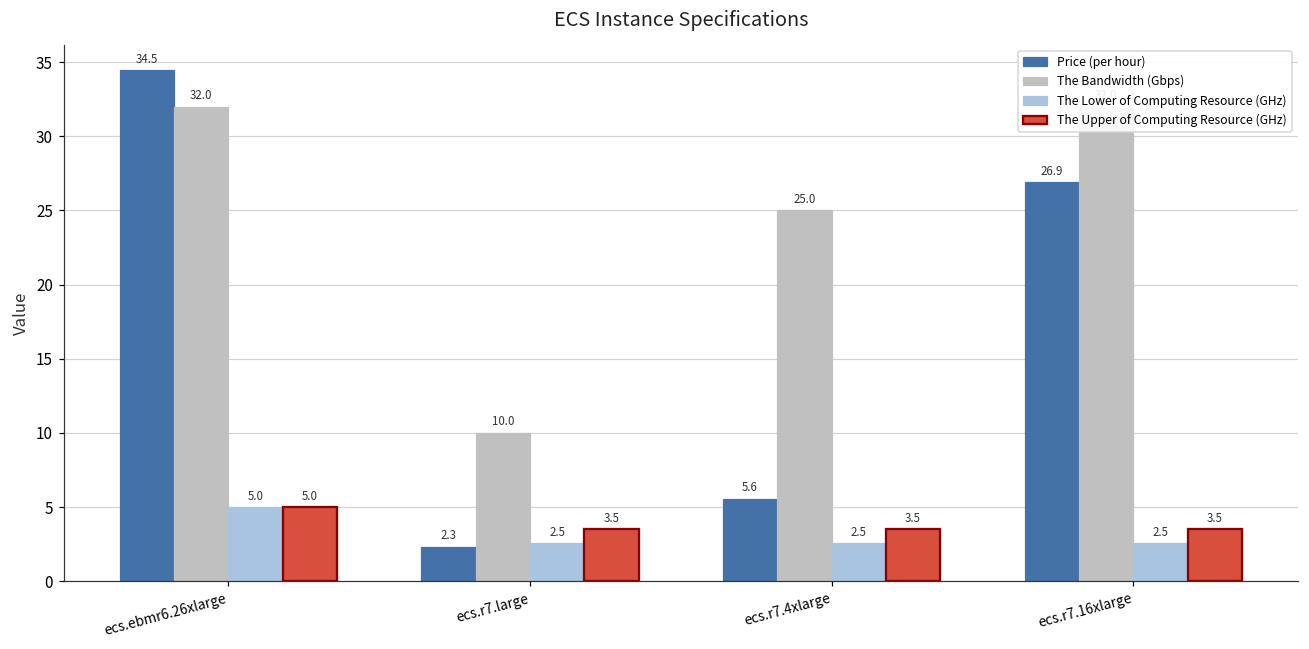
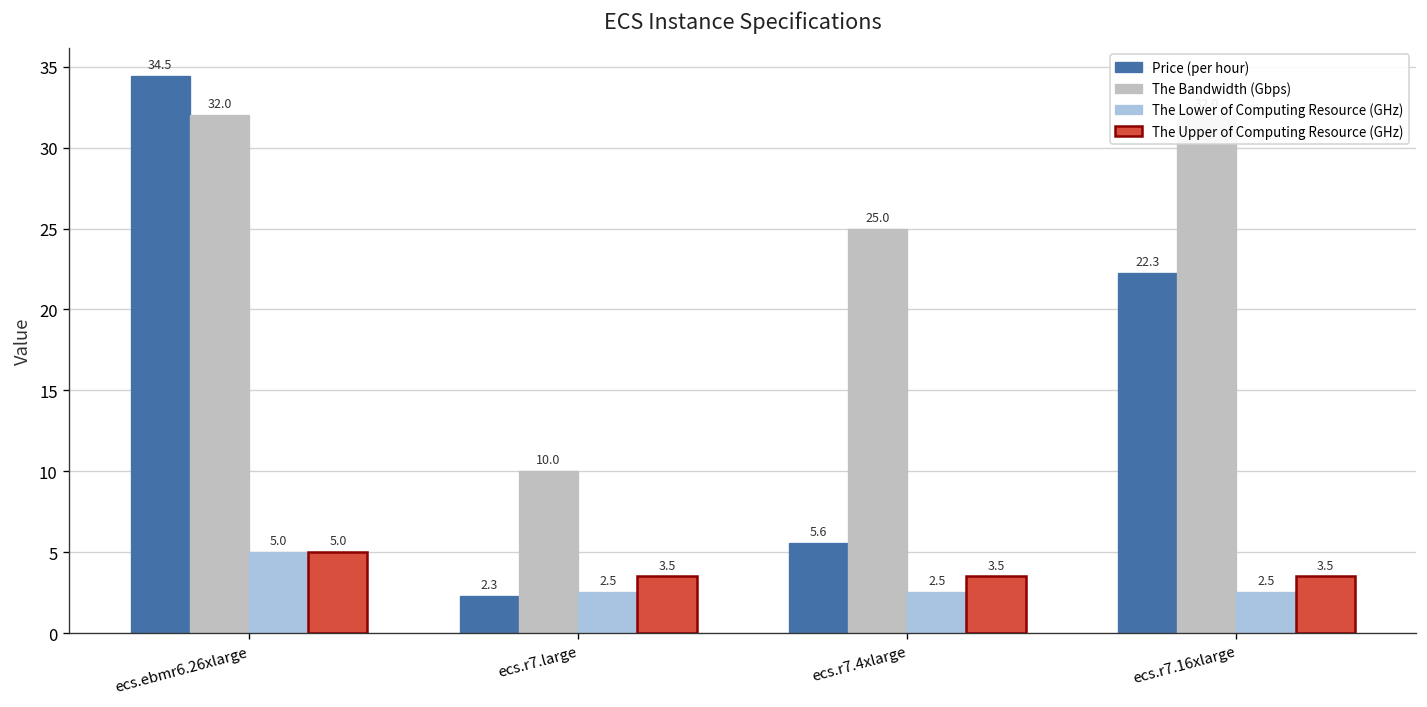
Price (per hour), ecs.r7.16xlarge: 26.9 -> 22.3
